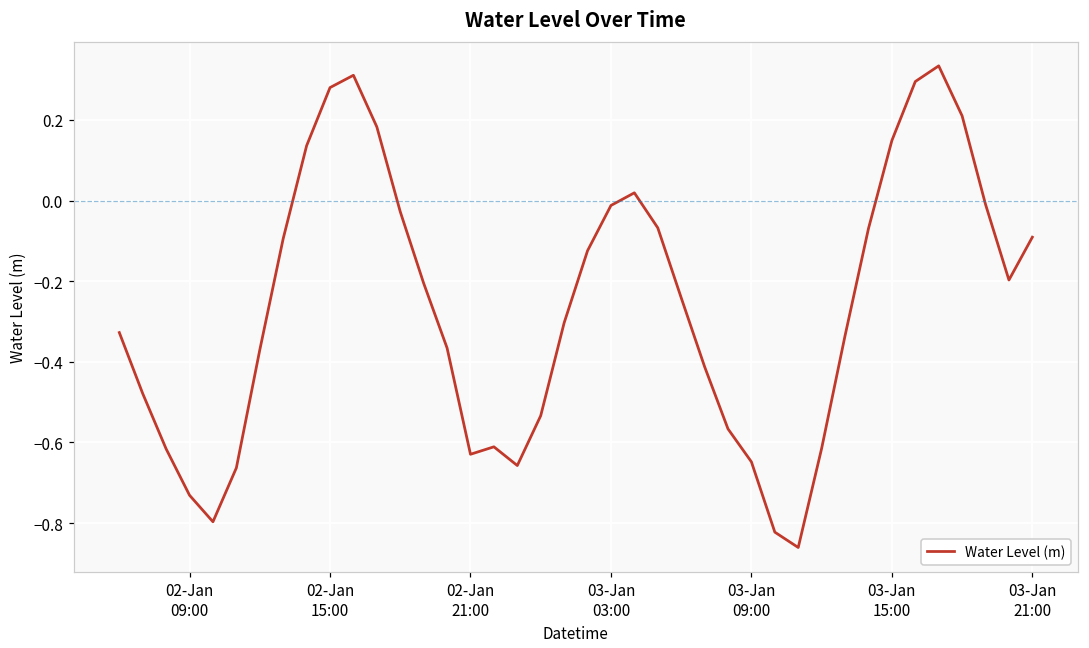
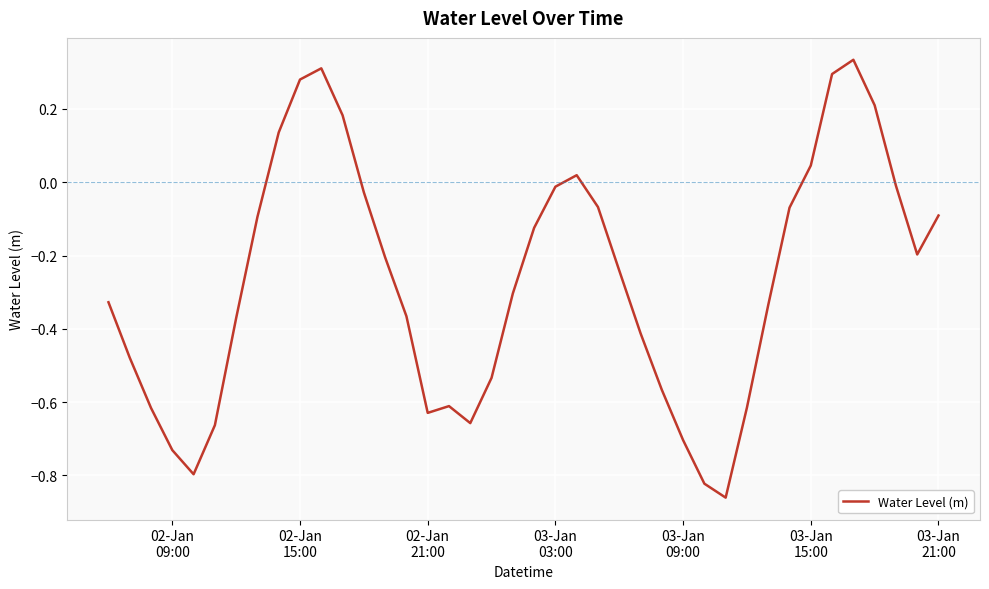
03-Jan 09:00: -0.65 -> -0.70
03-Jan 15:00: 0.15 -> 0.05
